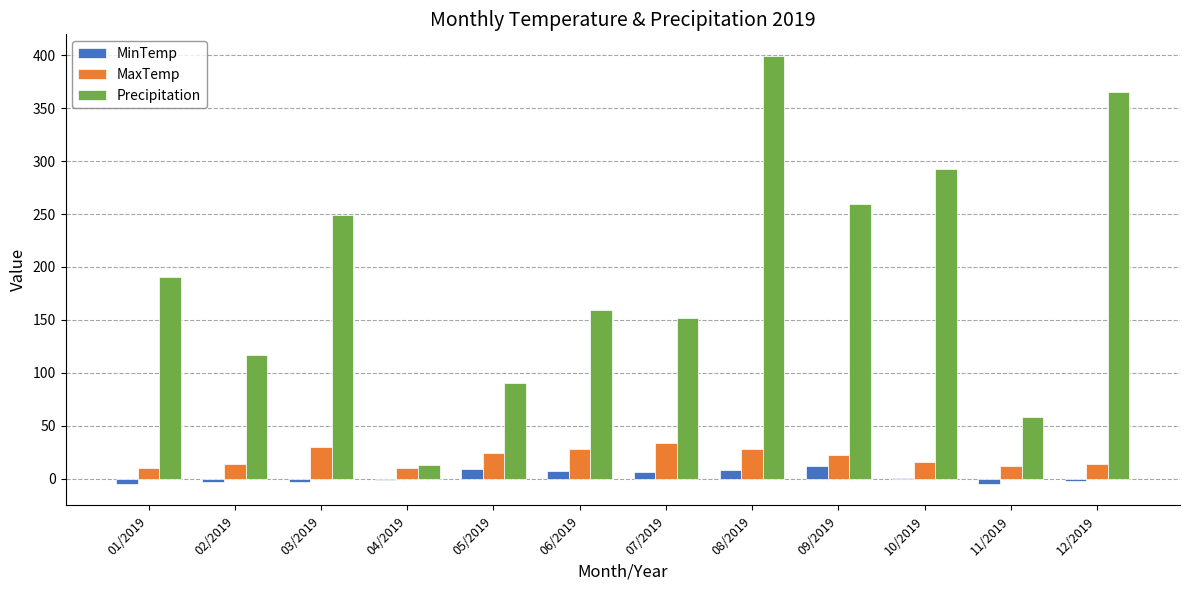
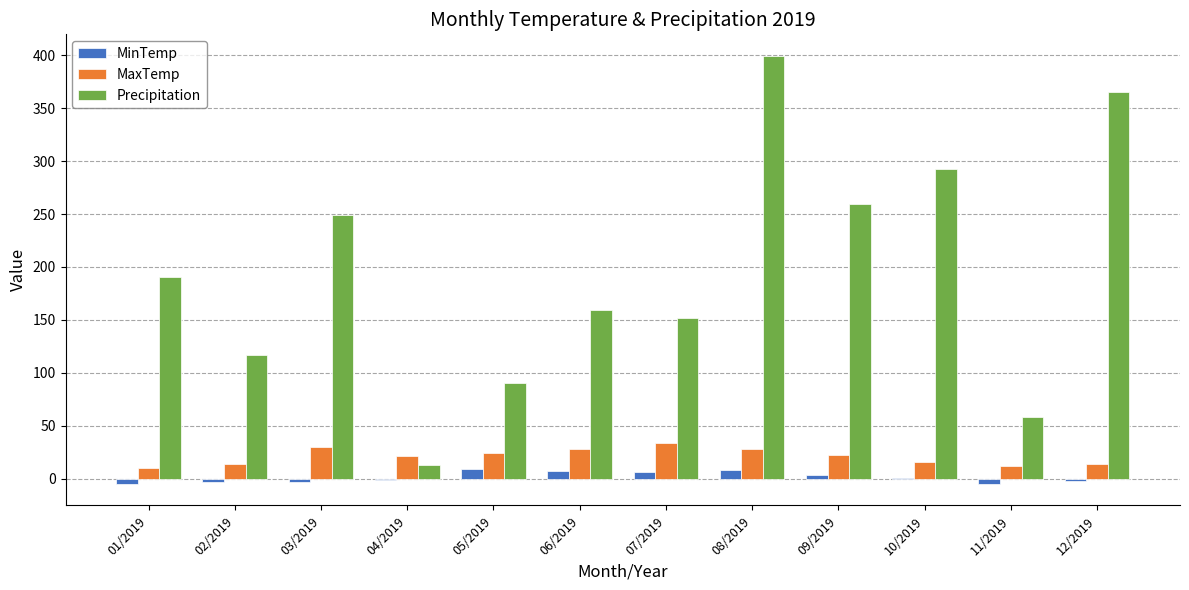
MaxTemp, 04/2019: 10 -> 22
MinTemp, 09/2019: 12 -> 4
